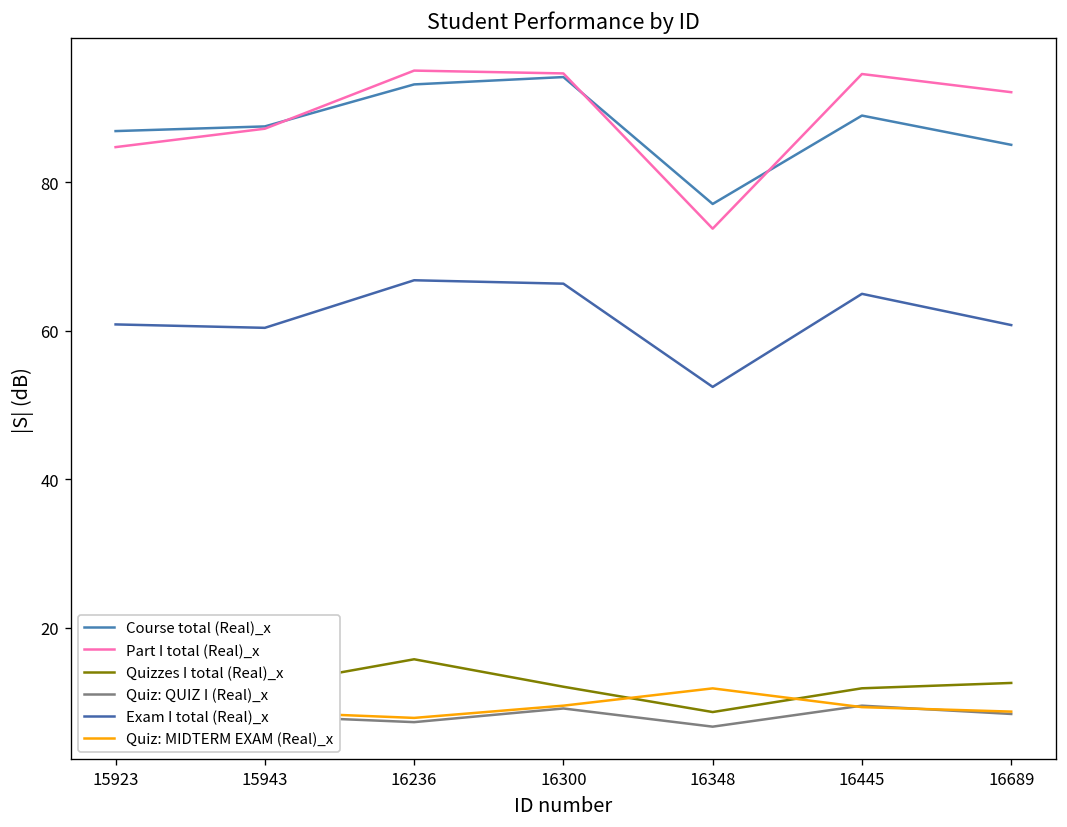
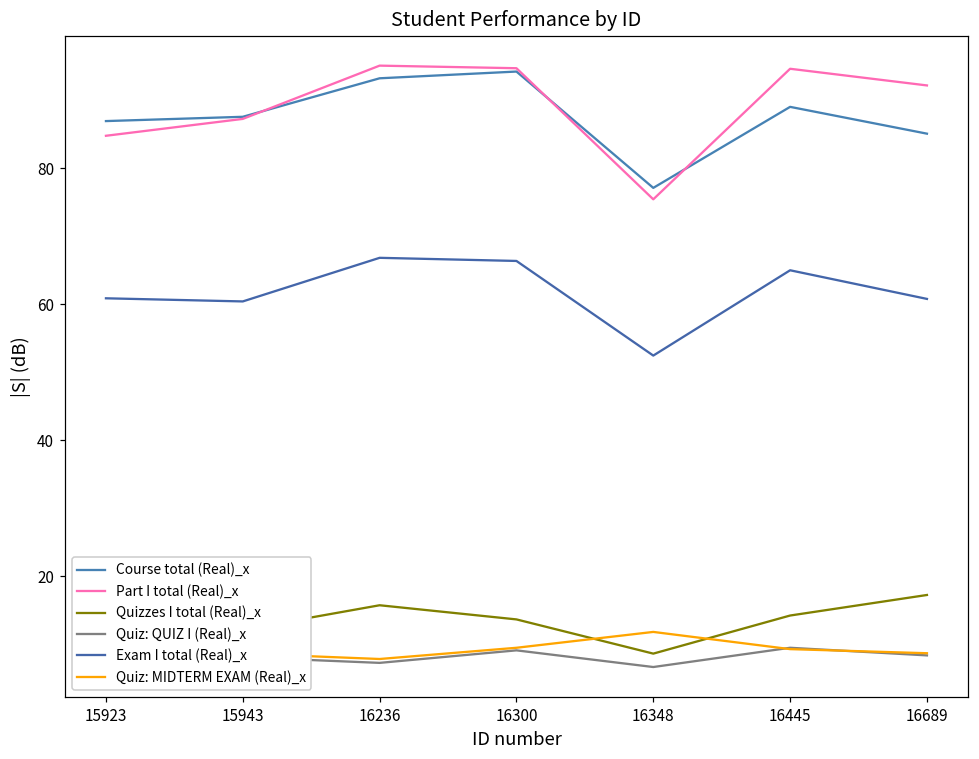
Quizzes I total (Real)_x, 16300: 12 -> 14
Part I total (Real)_x, 16348: 74 -> 75
Quizzes I total (Real)_x, 16445: 12 -> 14
Quizzes I total (Real)_x, 16689: 13 -> 17
